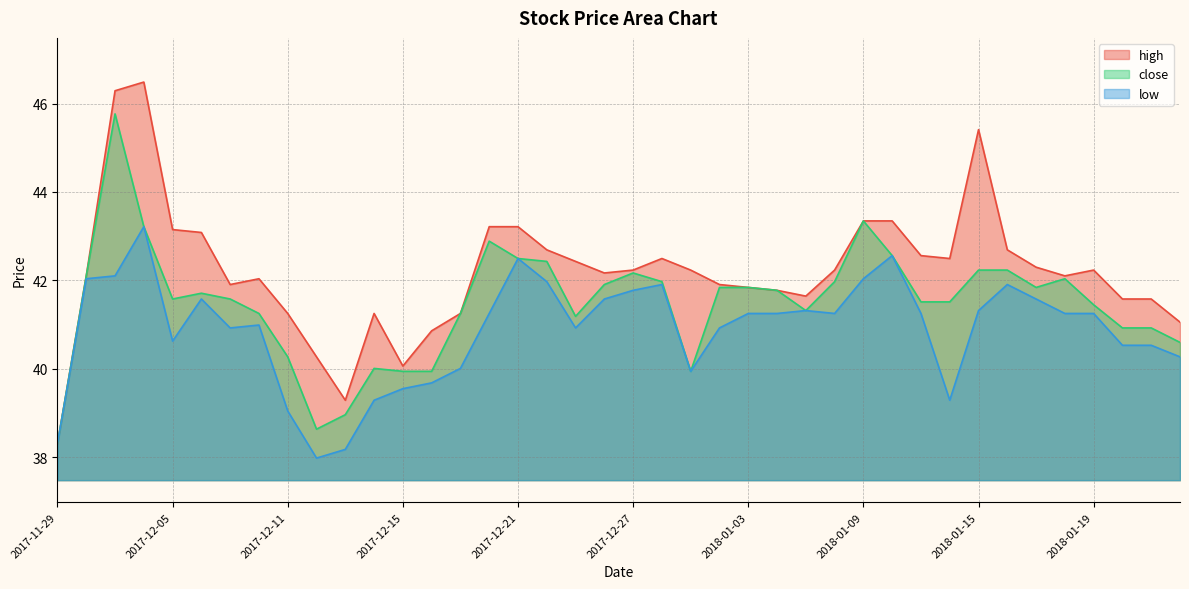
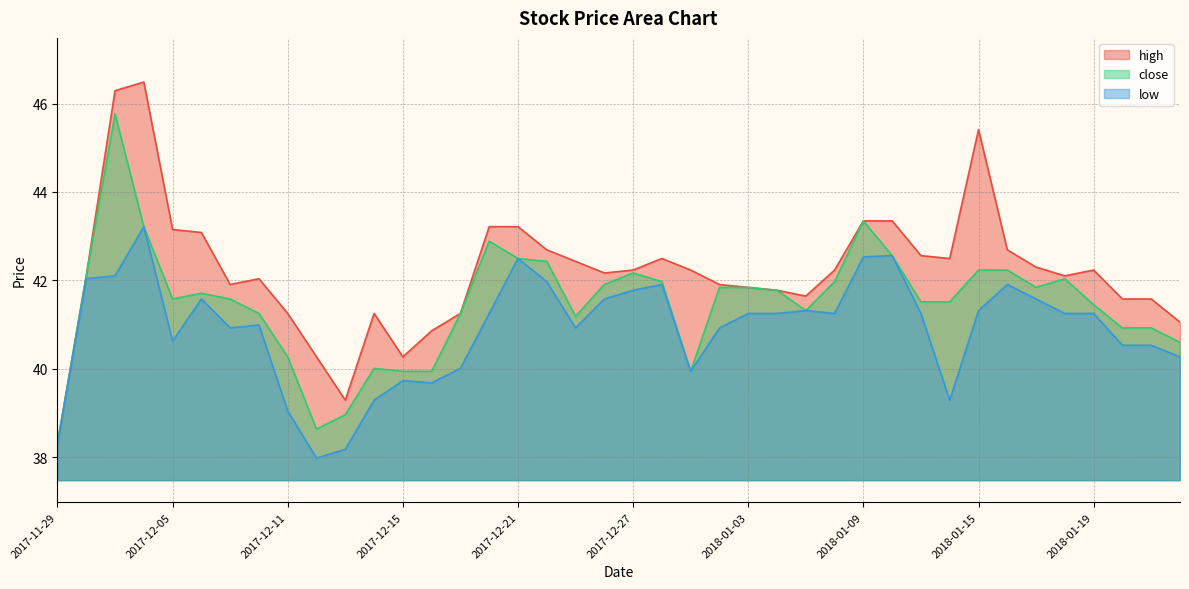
high, 2017-12-15: 40.1 -> 40.3
low, 2017-12-15: 39.5 -> 39.7
low, 2018-01-09: 42.0 -> 42.5
